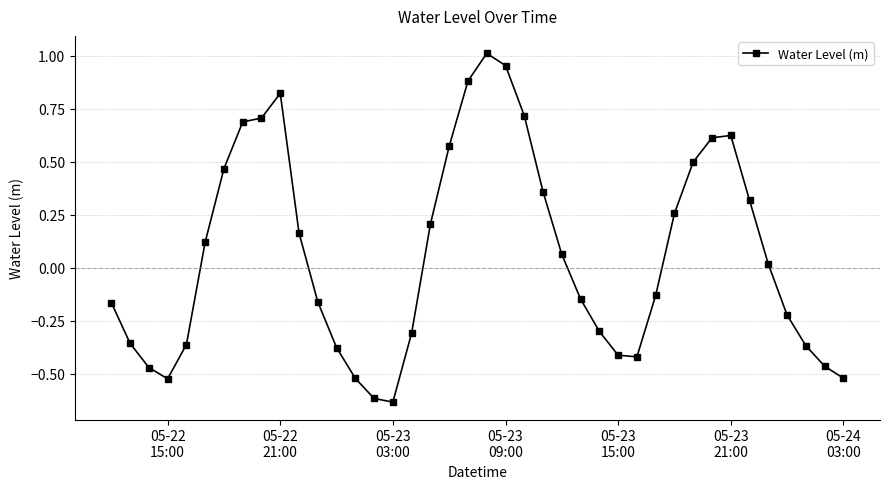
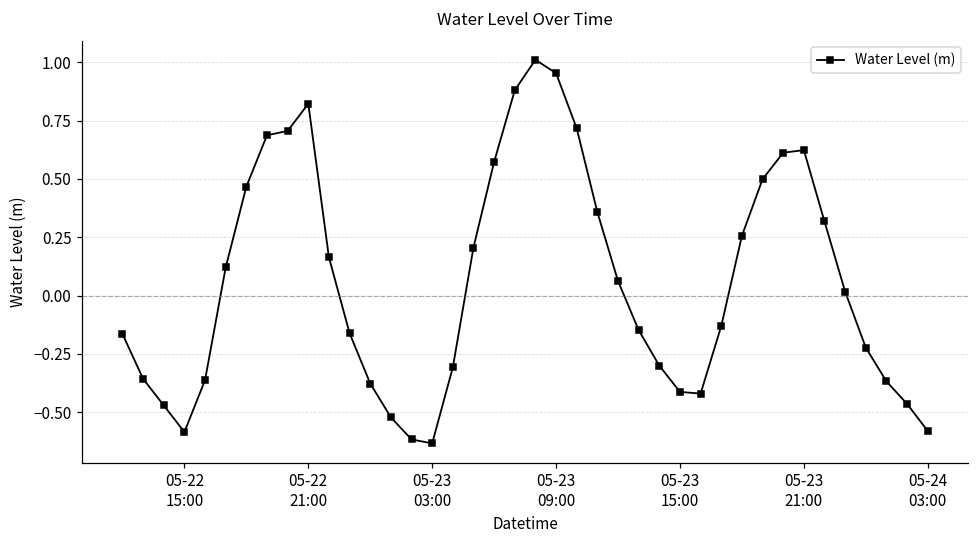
05-22 15:00: -0.52 -> -0.59
05-24 03:00: -0.52 -> -0.58
